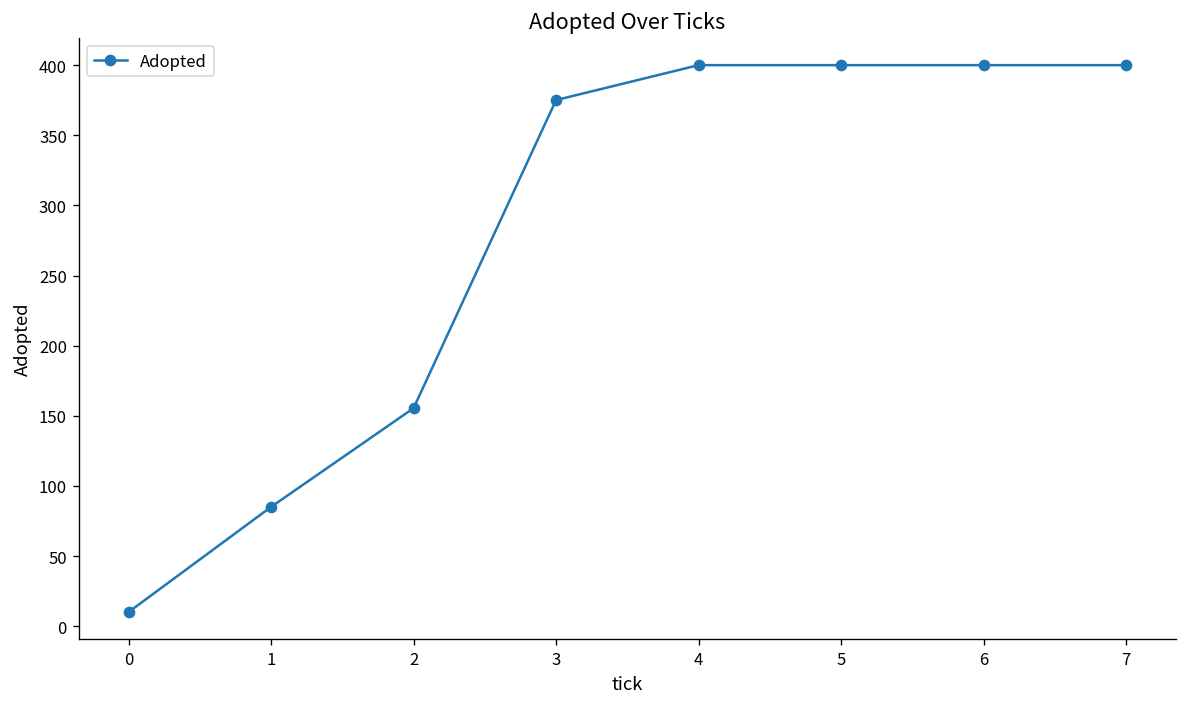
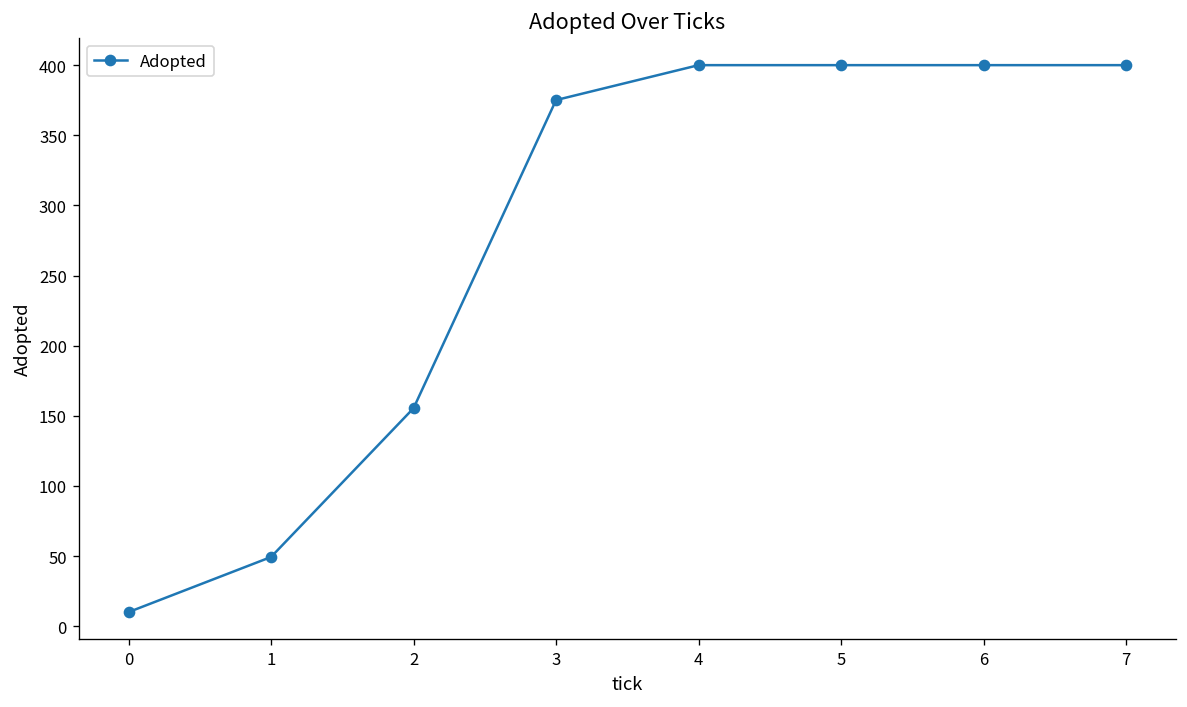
1: 85 -> 49
